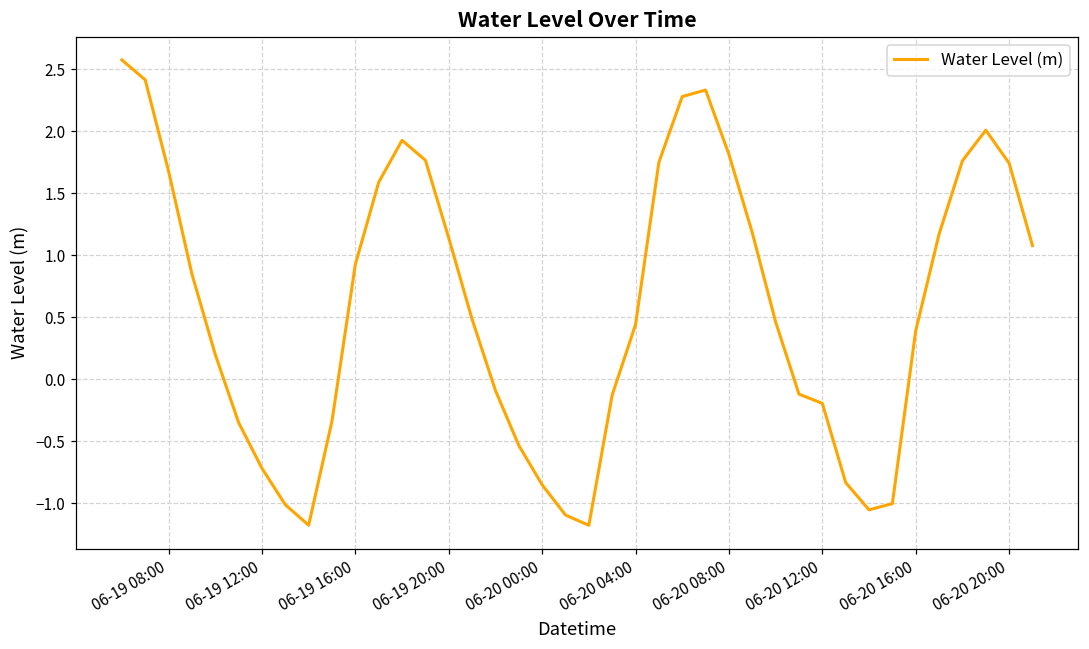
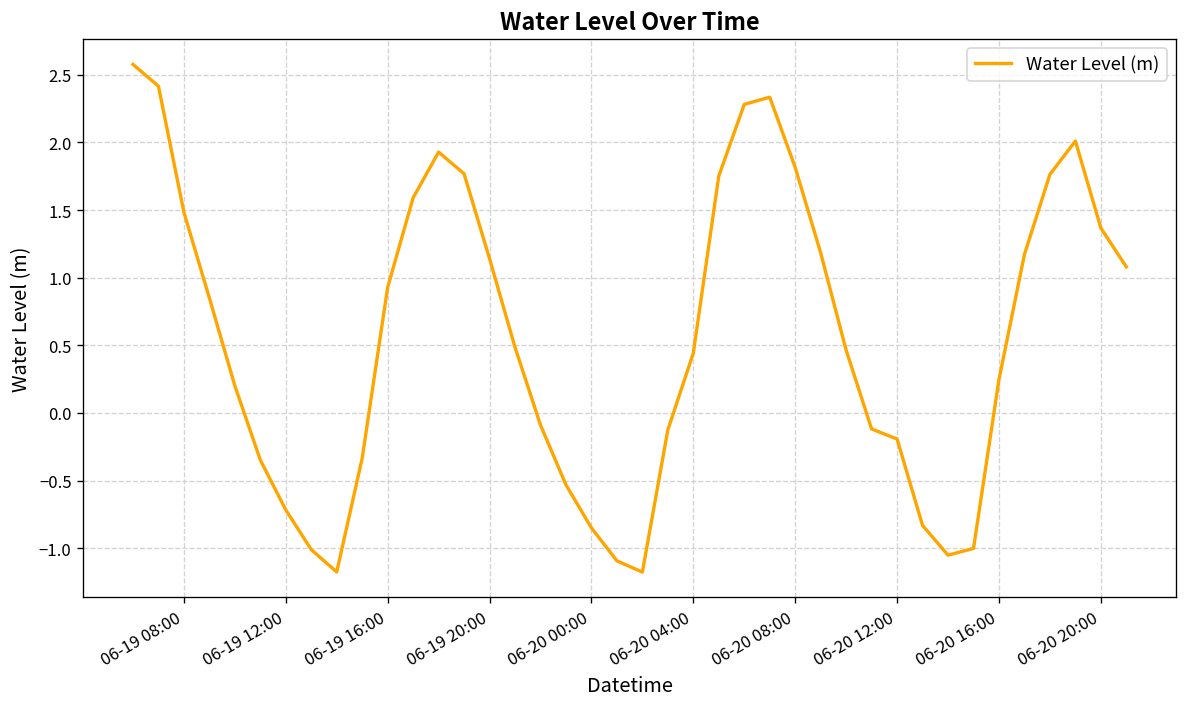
06-19 08:00: 1.68 -> 1.48
06-20 16:00: 0.39 -> 0.25
06-20 20:00: 1.74 -> 1.37
